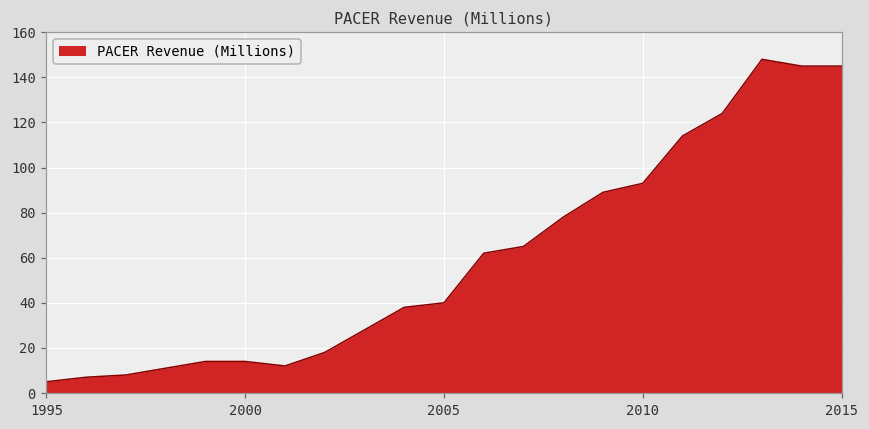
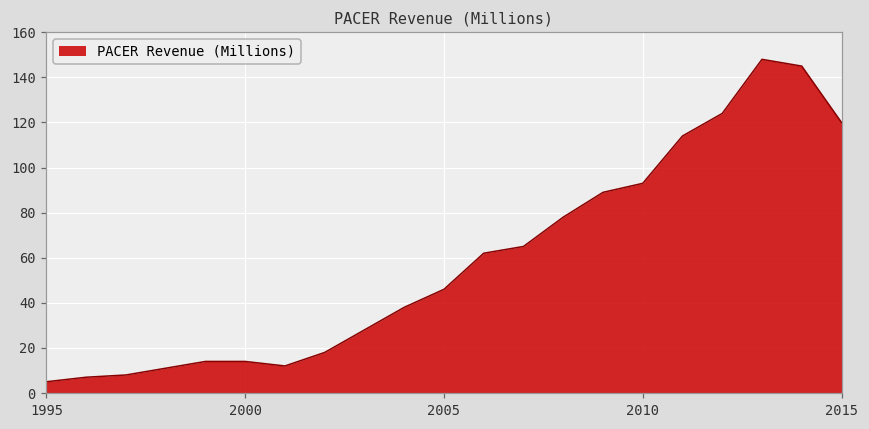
2005: 40 -> 46
2015: 145 -> 120
